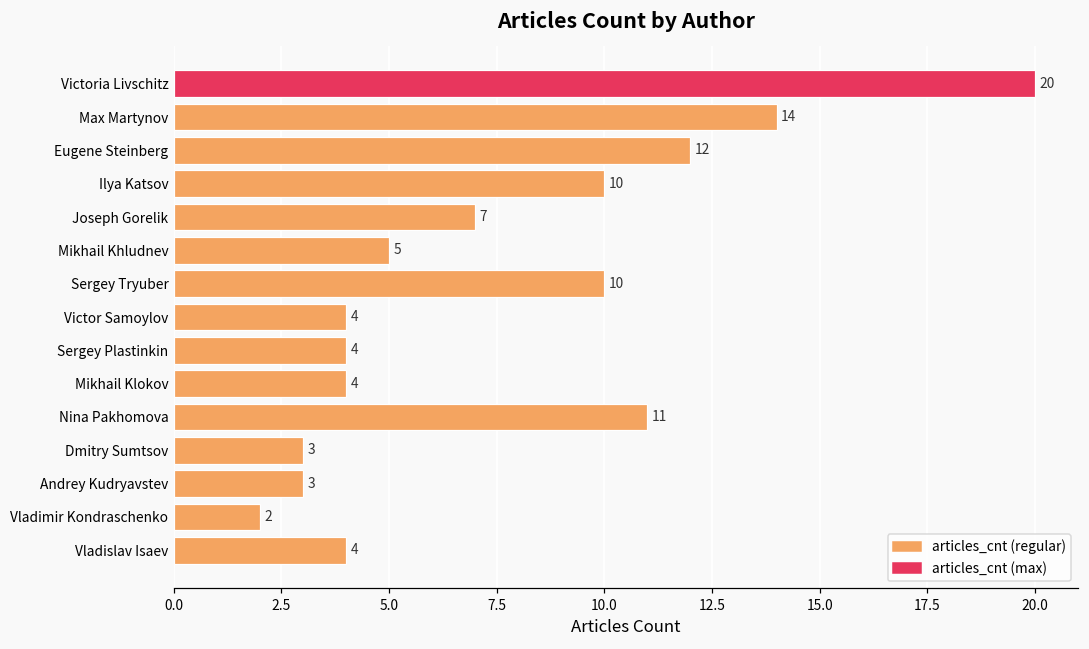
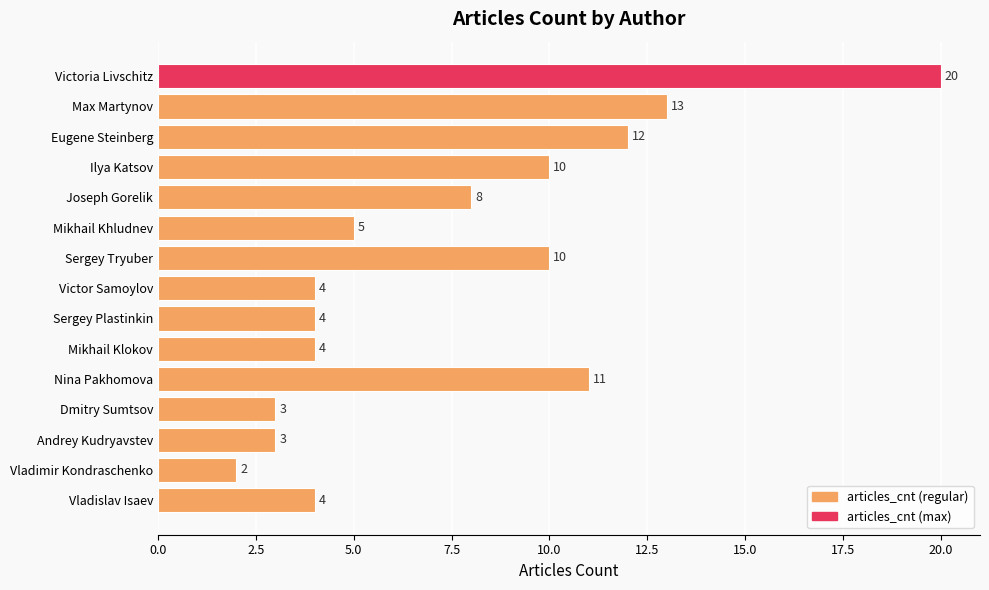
Max Martynov: 14 -> 13
Joseph Gorelik: 7 -> 8
